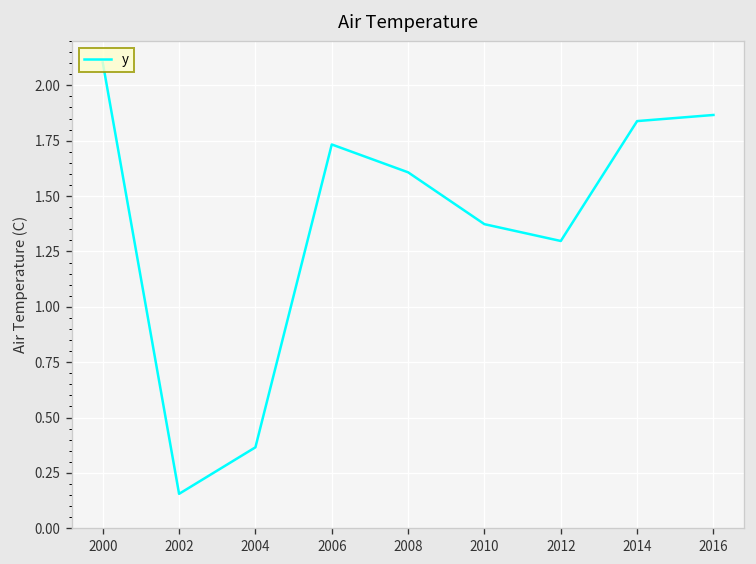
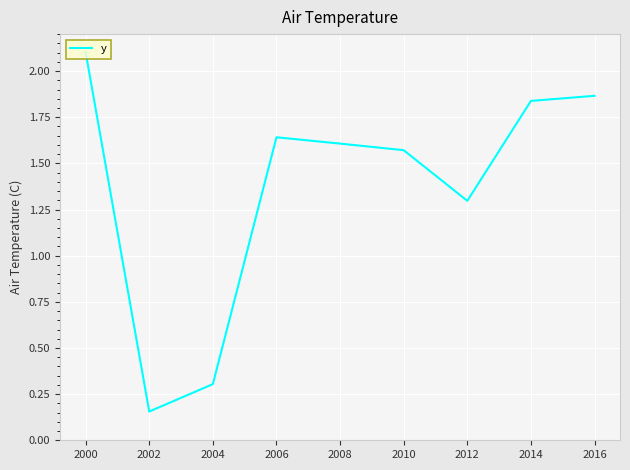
2004: 0.37 -> 0.30
2006: 1.73 -> 1.64
2010: 1.37 -> 1.57
